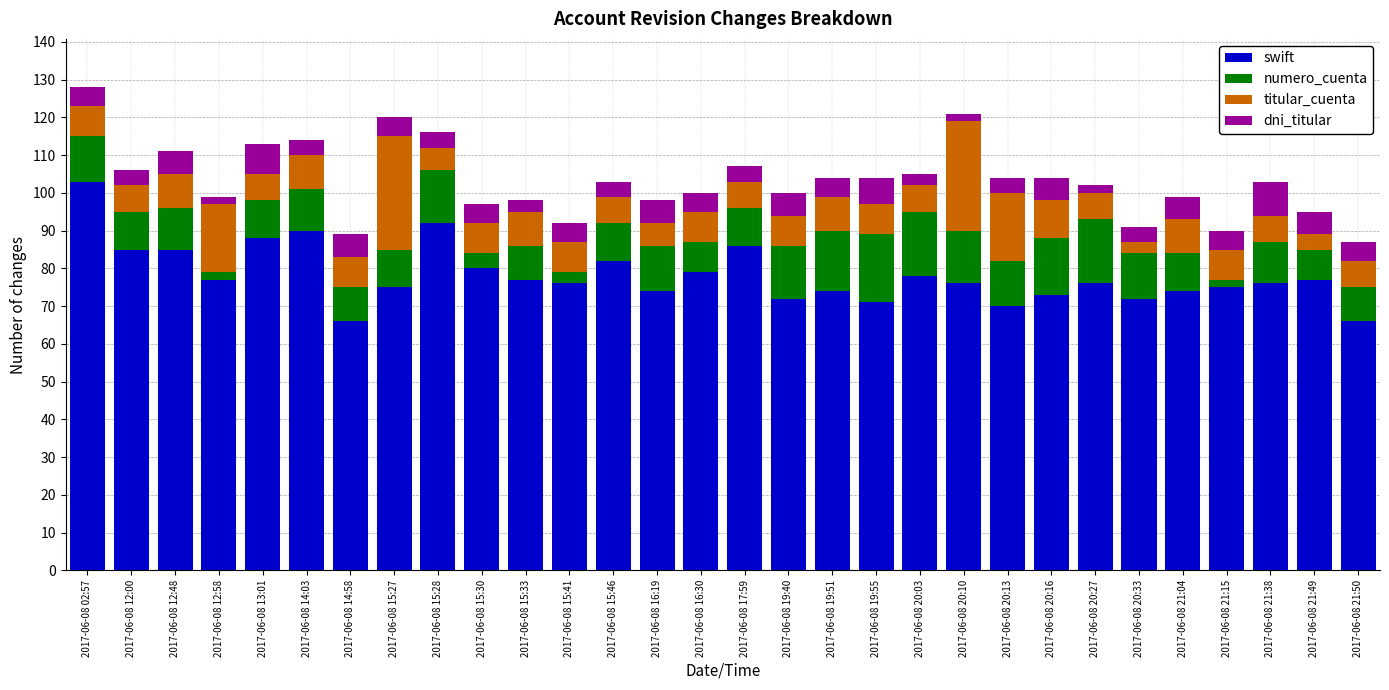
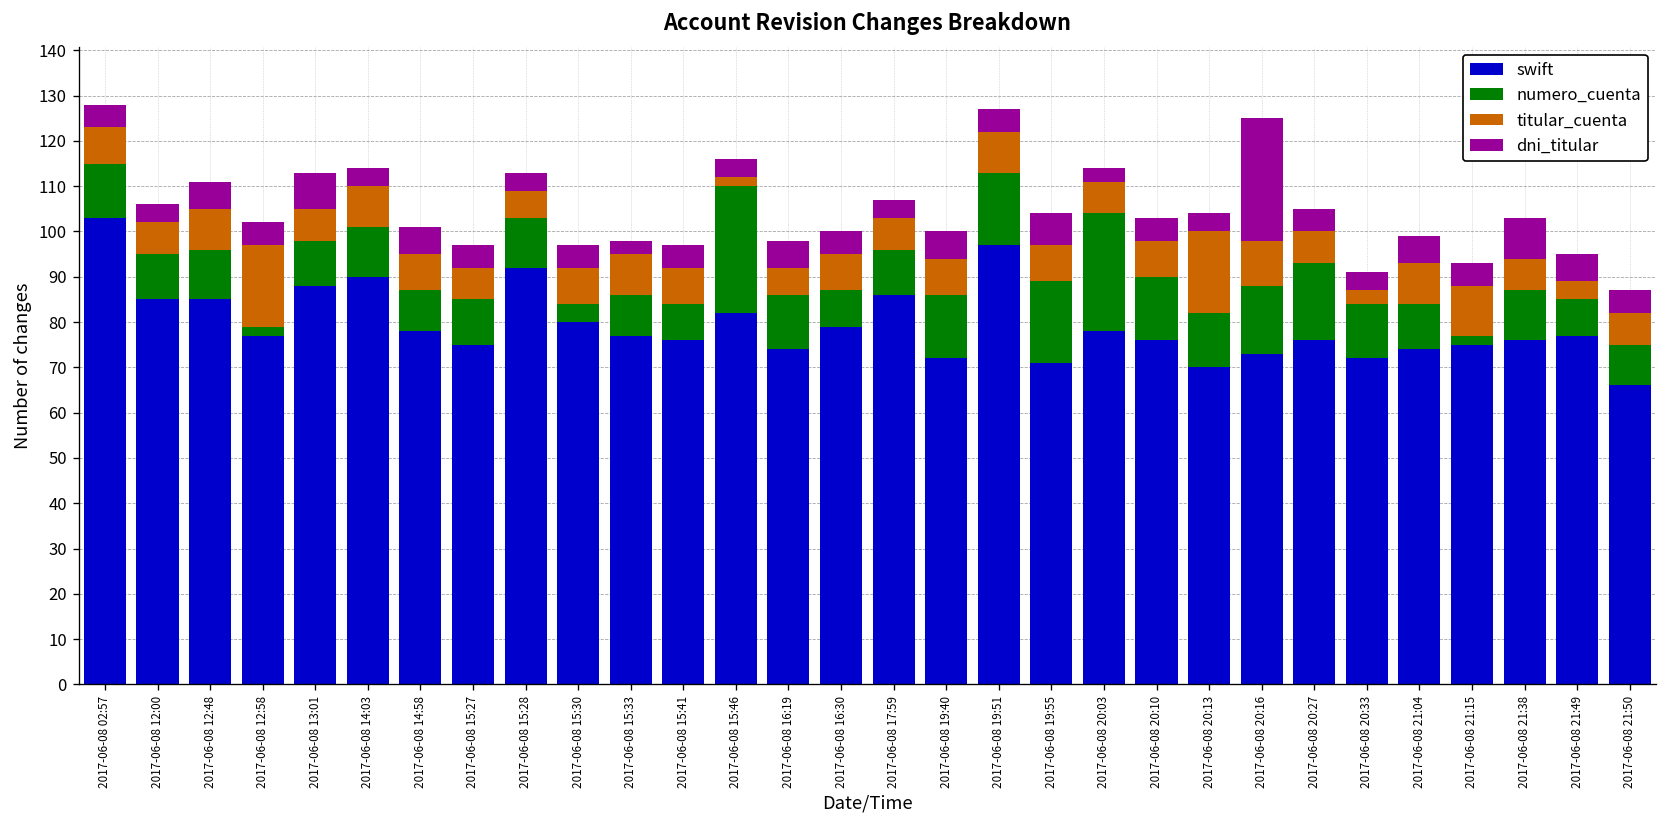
dni_titular, 2017-06-08 12:58: 2 -> 5
swift, 2017-06-08 14:58: 66 -> 78
titular_cuenta, 2017-06-08 15:27: 30 -> 7
numero_cuenta, 2017-06-08 15:28: 14 -> 11
numero_cuenta, 2017-06-08 15:41: 3 -> 8
numero_cuenta, 2017-06-08 15:46: 10 -> 28
titular_cuenta, 2017-06-08 15:46: 7 -> 2
swift, 2017-06-08 19:51: 74 -> 97
numero_cuenta, 2017-06-08 20:03: 17 -> 26
titular_cuenta, 2017-06-08 20:10: 29 -> 8
dni_titular, 2017-06-08 20:10: 2 -> 5
dni_titular, 2017-06-08 20:16: 6 -> 27
dni_titular, 2017-06-08 20:27: 2 -> 5
titular_cuenta, 2017-06-08 21:15: 8 -> 11
